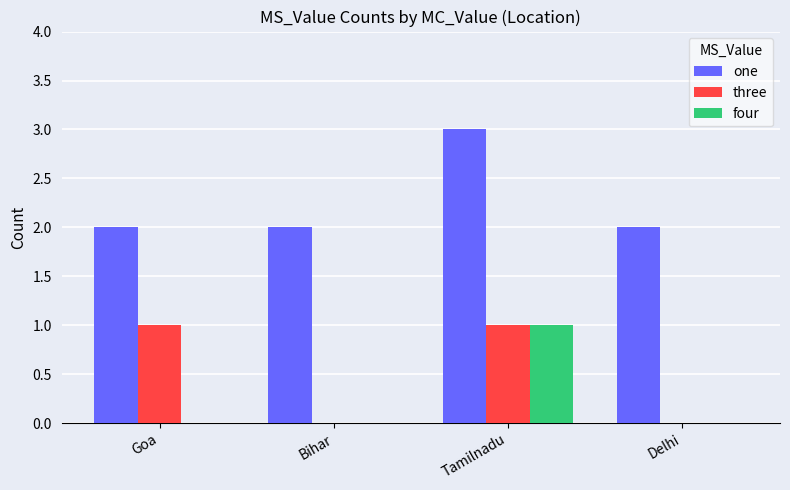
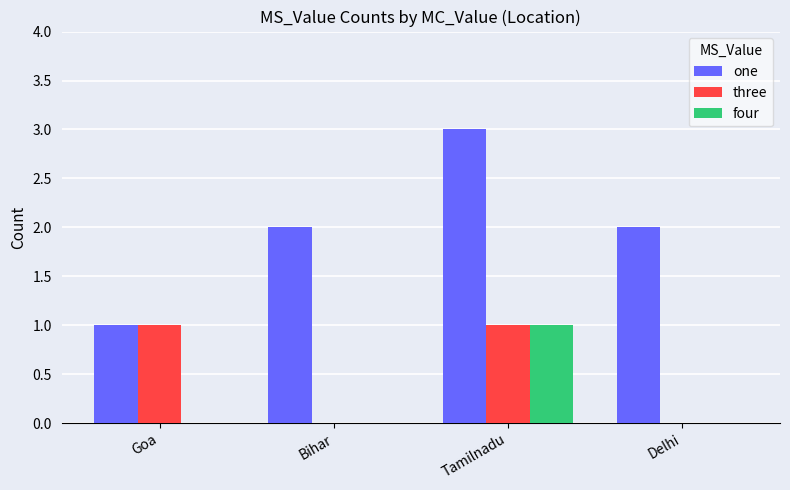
one, Goa: 2 -> 1
